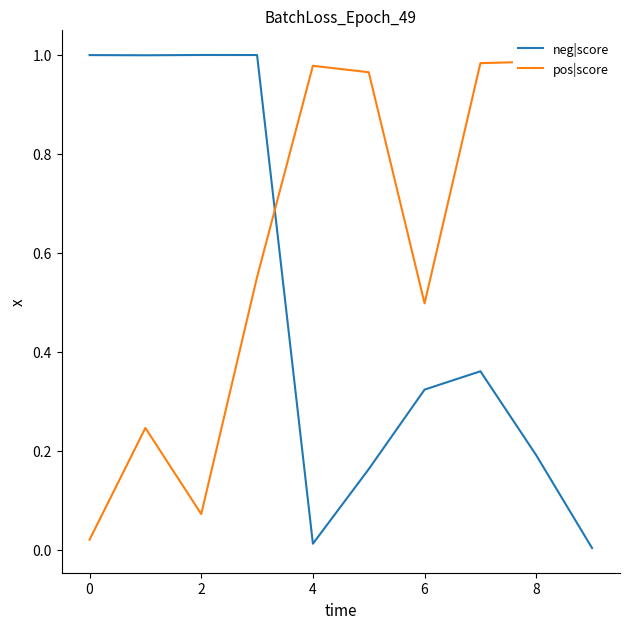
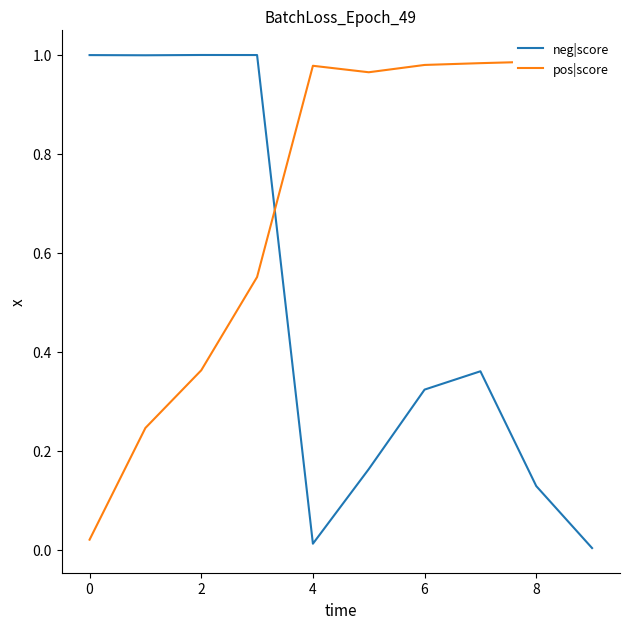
pos|score, 2: 0.07 -> 0.36
pos|score, 6: 0.50 -> 0.98
neg|score, 8: 0.19 -> 0.13
